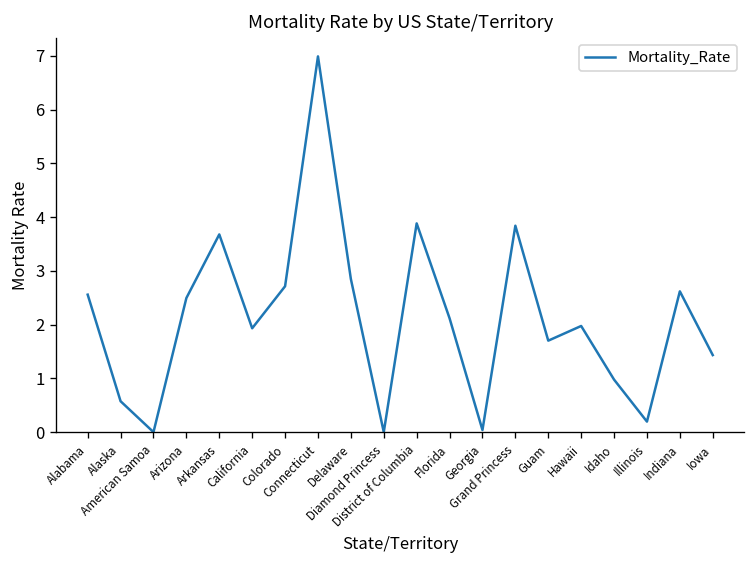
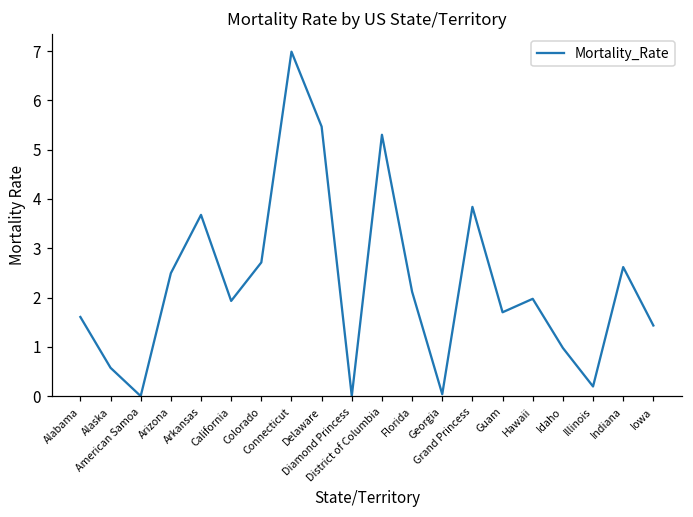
Alabama: 2.6 -> 1.6
Delaware: 2.8 -> 5.5
District of Columbia: 3.9 -> 5.3
